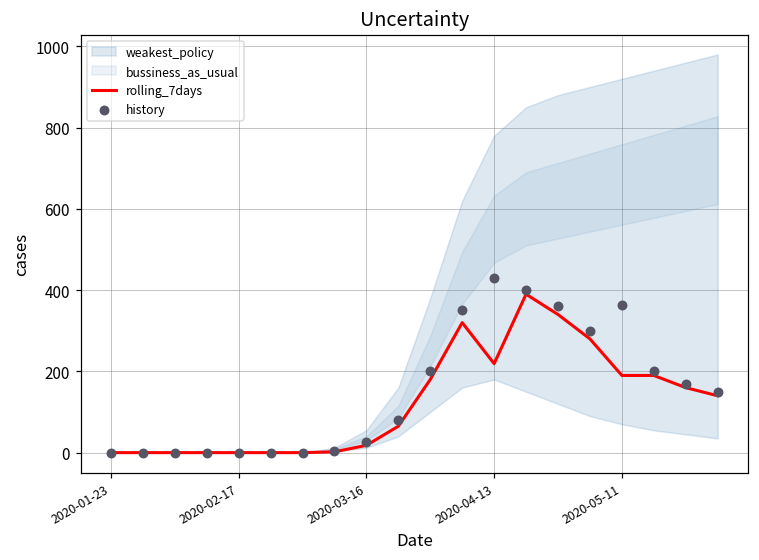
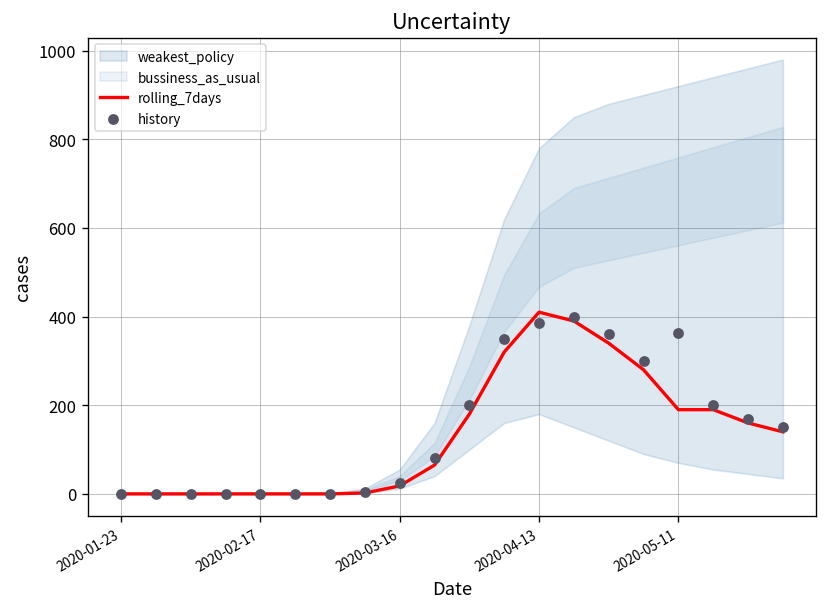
rolling_7days, 2020-04-13: 220 -> 410
history, 2020-04-13: 430 -> 390
